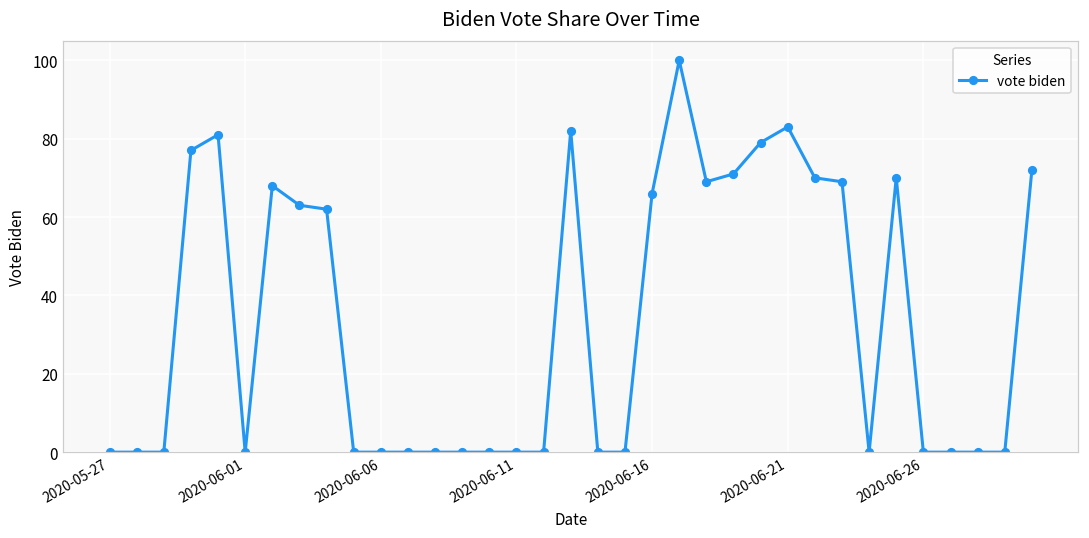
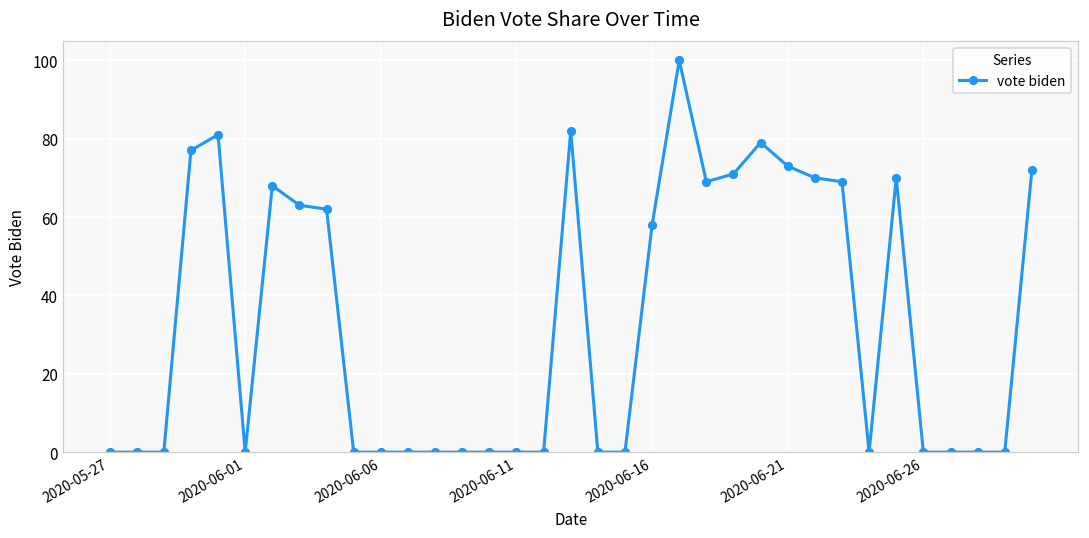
2020-06-16: 66 -> 58
2020-06-21: 83 -> 73
